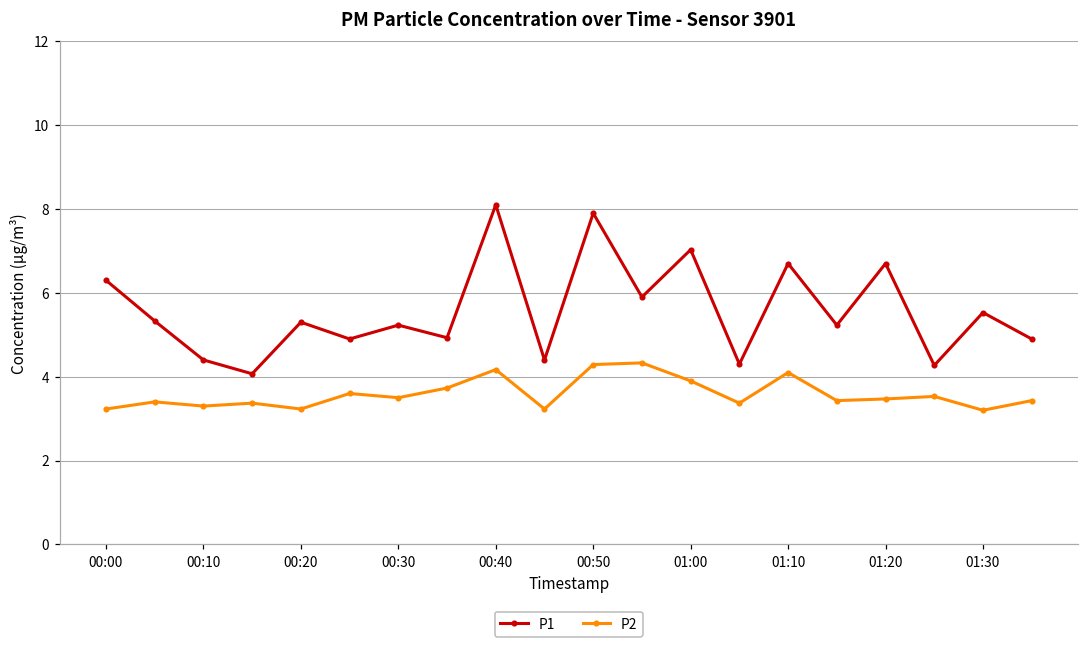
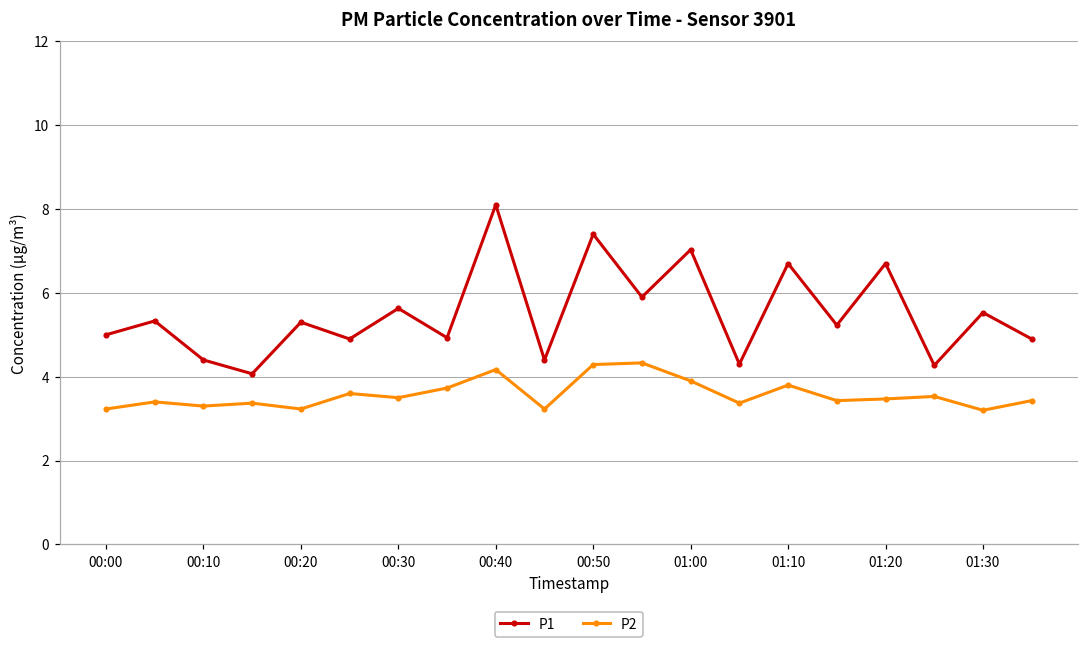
P1, 00:00: 6.3 -> 5.0
P1, 00:30: 5.2 -> 5.6
P1, 00:50: 7.9 -> 7.4
P2, 01:10: 4.1 -> 3.8
